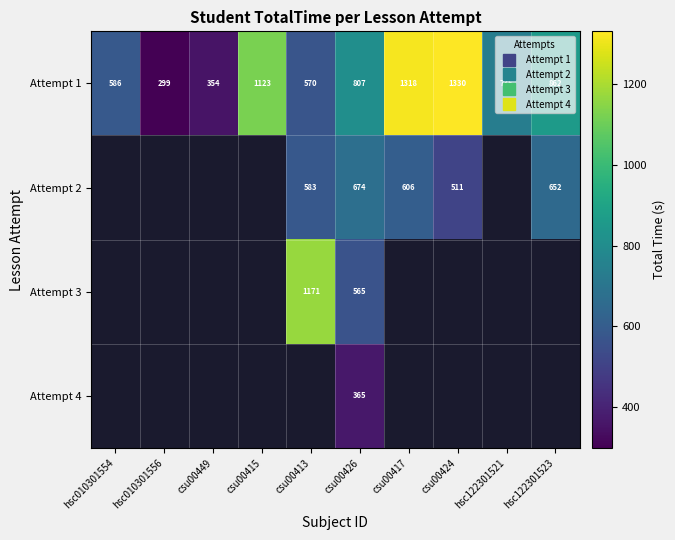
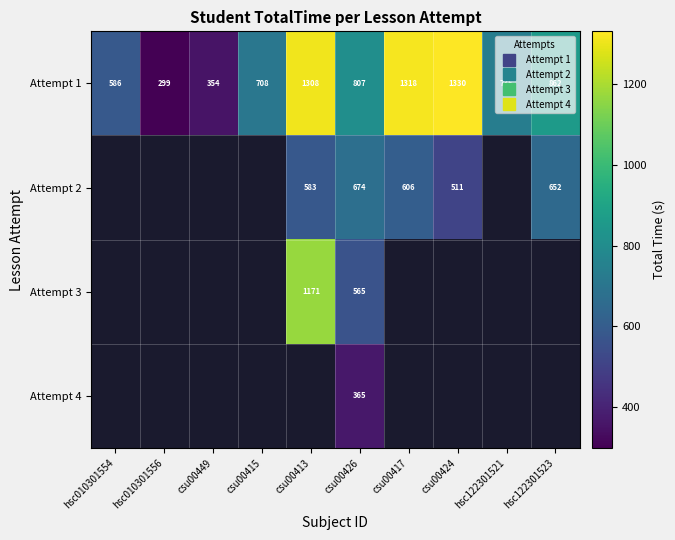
Attempt 1, csu00415: 1123 -> 708
Attempt 1, csu00413: 570 -> 1308
